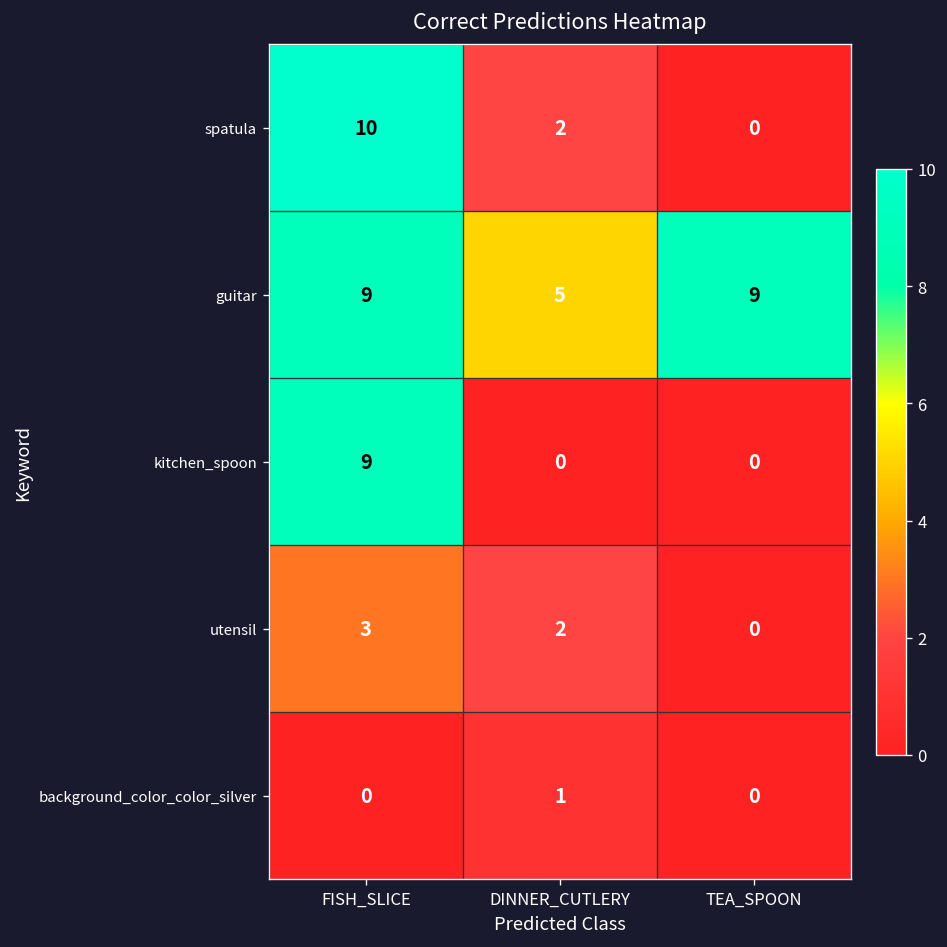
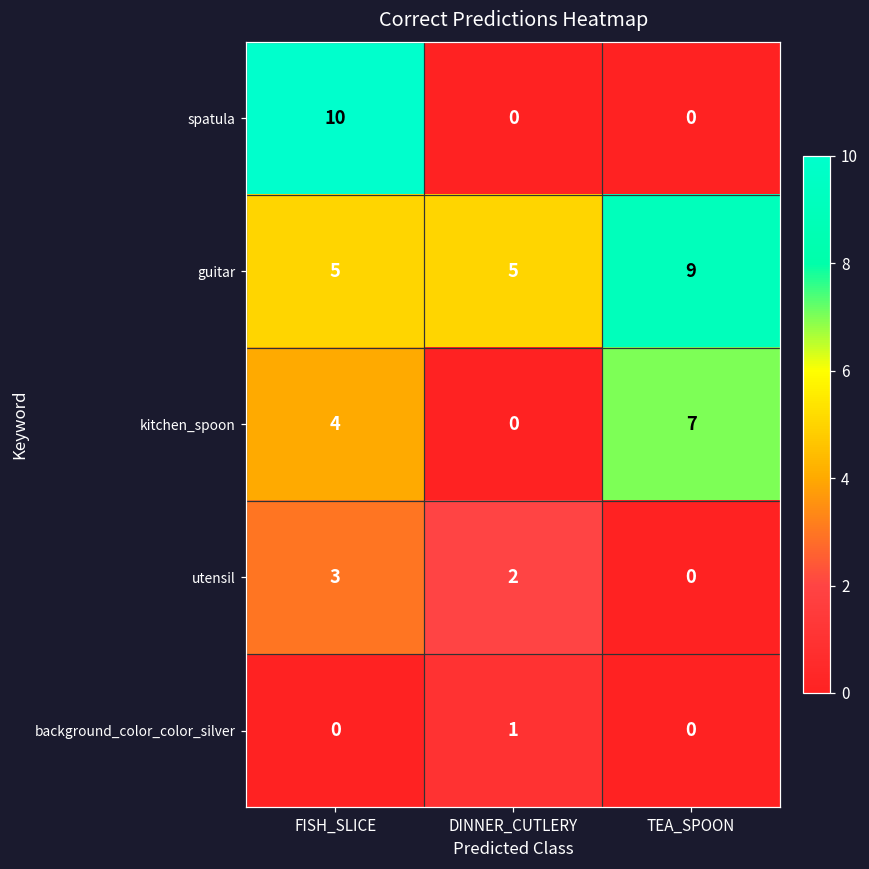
spatula, DINNER_CUTLERY: 2 -> 0
guitar, FISH_SLICE: 9 -> 5
kitchen_spoon, FISH_SLICE: 9 -> 4
kitchen_spoon, TEA_SPOON: 0 -> 7
